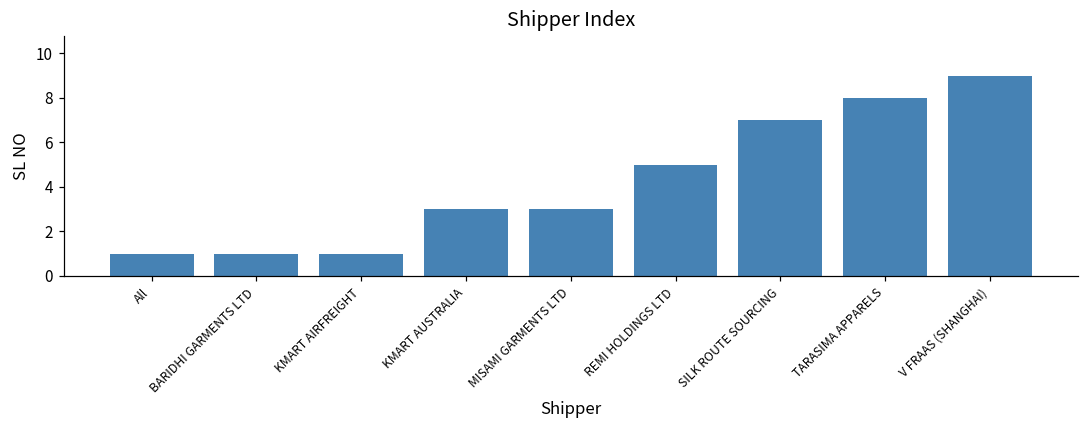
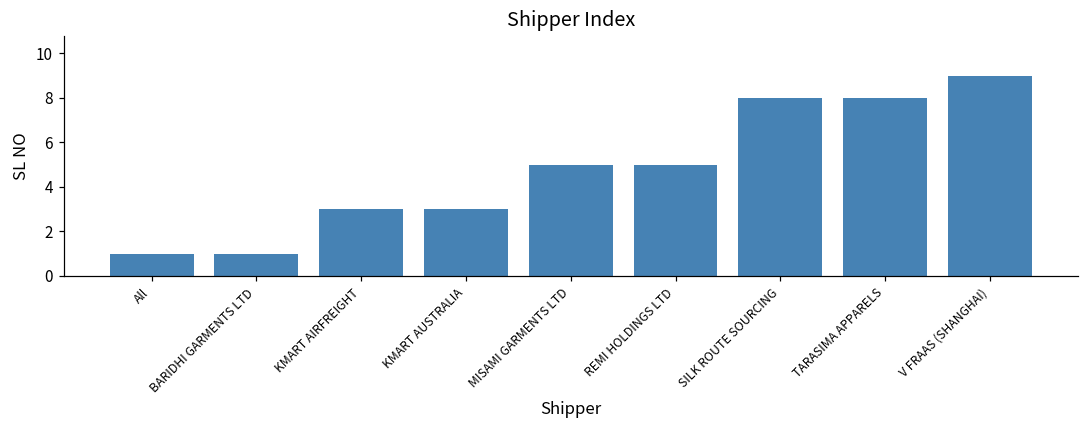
KMART AIRFREIGHT: 1 -> 3
MISAMI GARMENTS LTD: 3 -> 5
SILK ROUTE SOURCING: 7 -> 8
